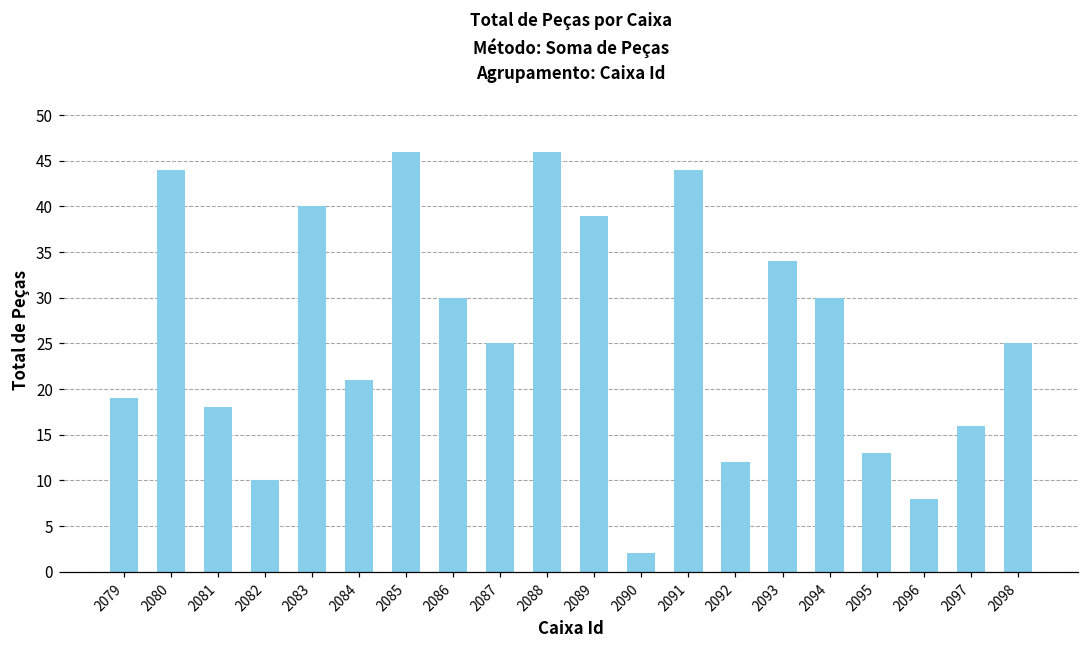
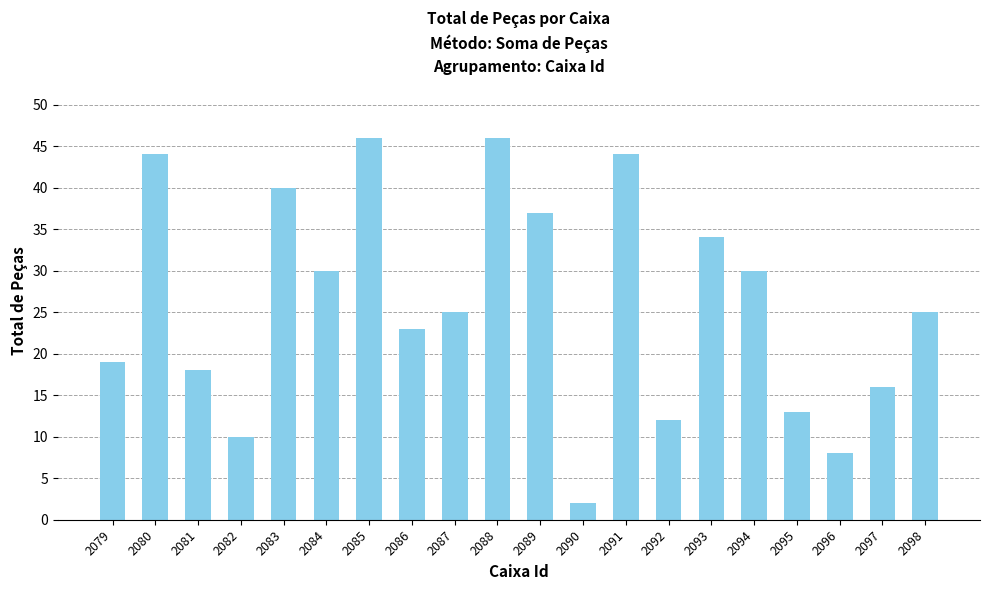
2084: 21 -> 30
2086: 30 -> 23
2089: 39 -> 37
